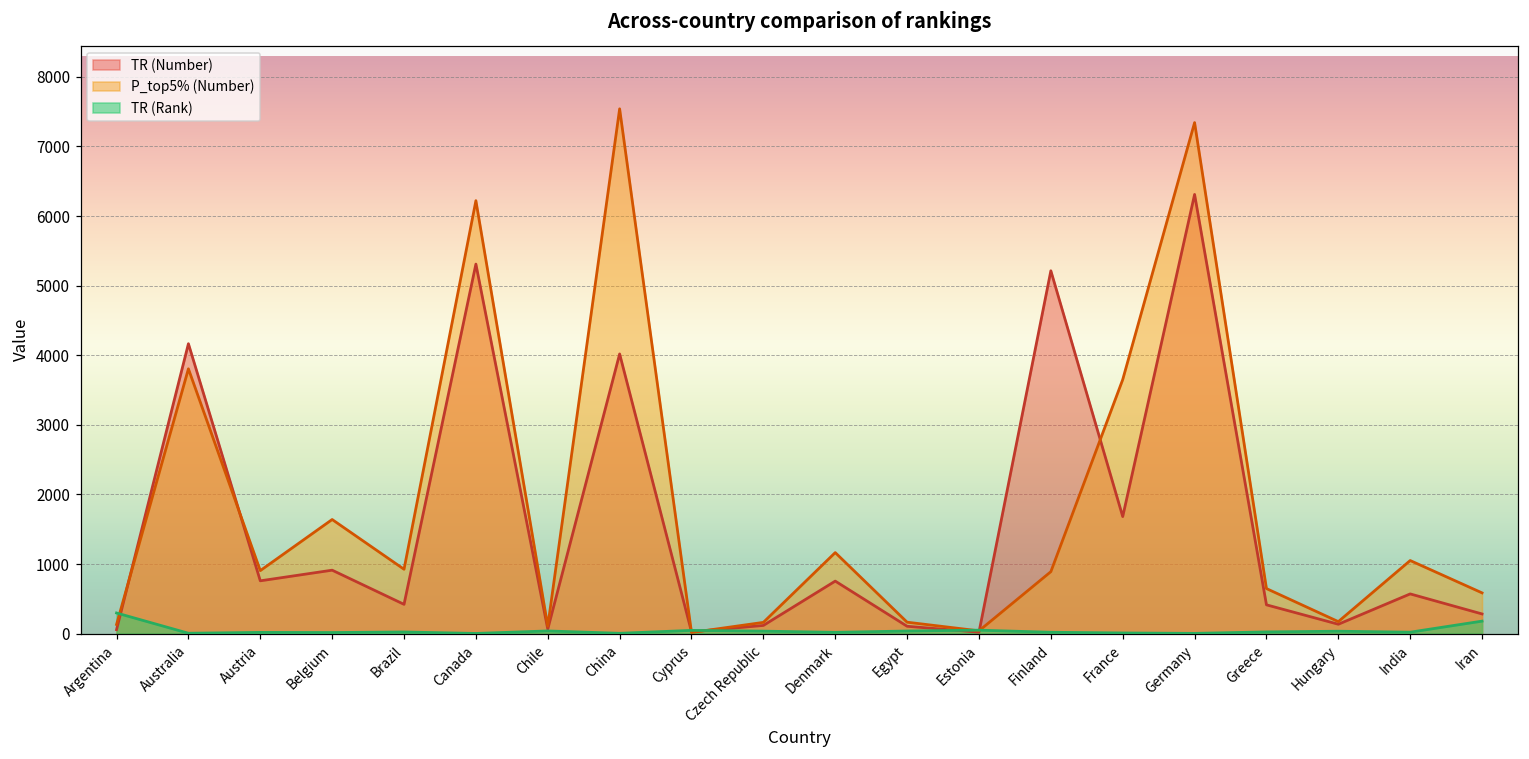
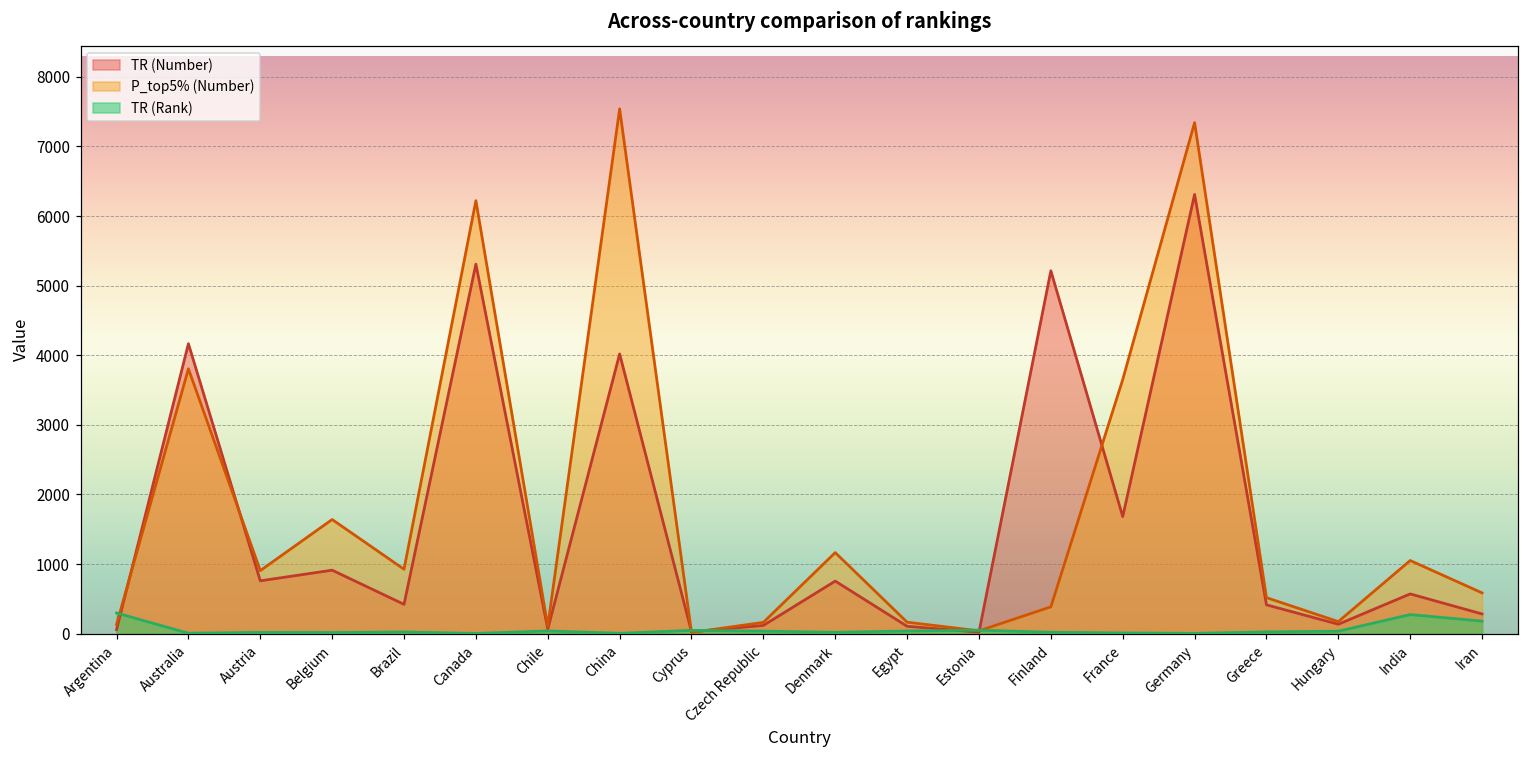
P_top5% (Number), Finland: 900 -> 400
P_top5% (Number), Greece: 600 -> 500
TR (Rank), India: 0 -> 300
